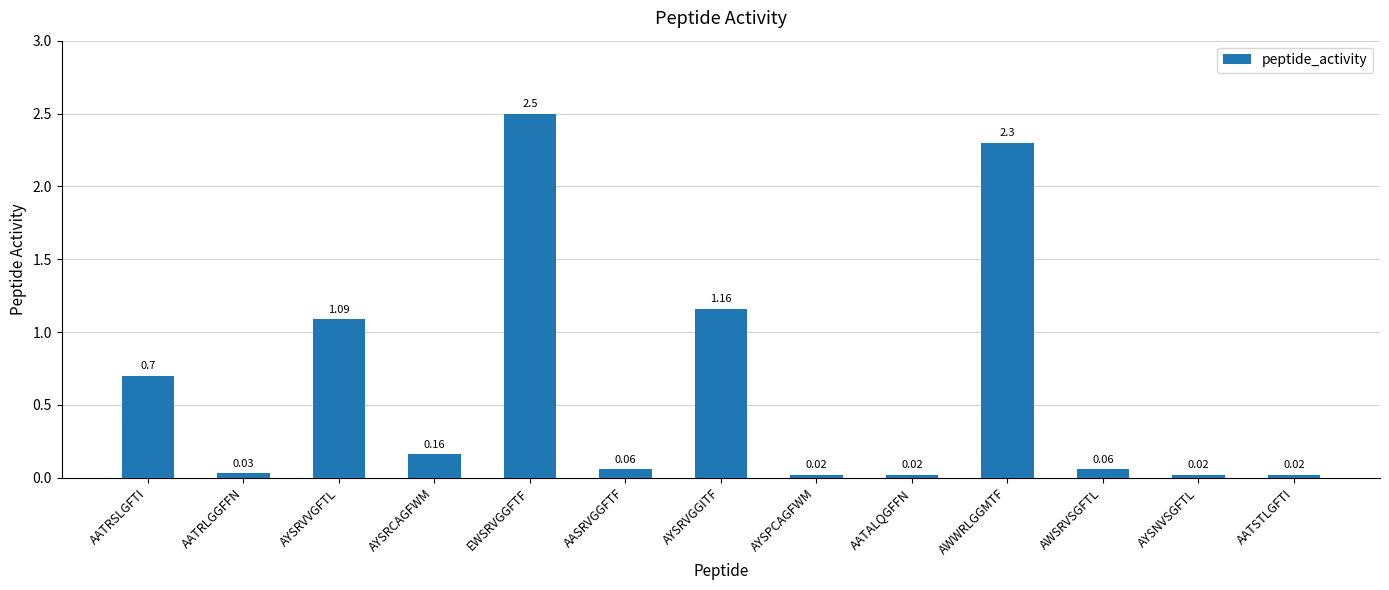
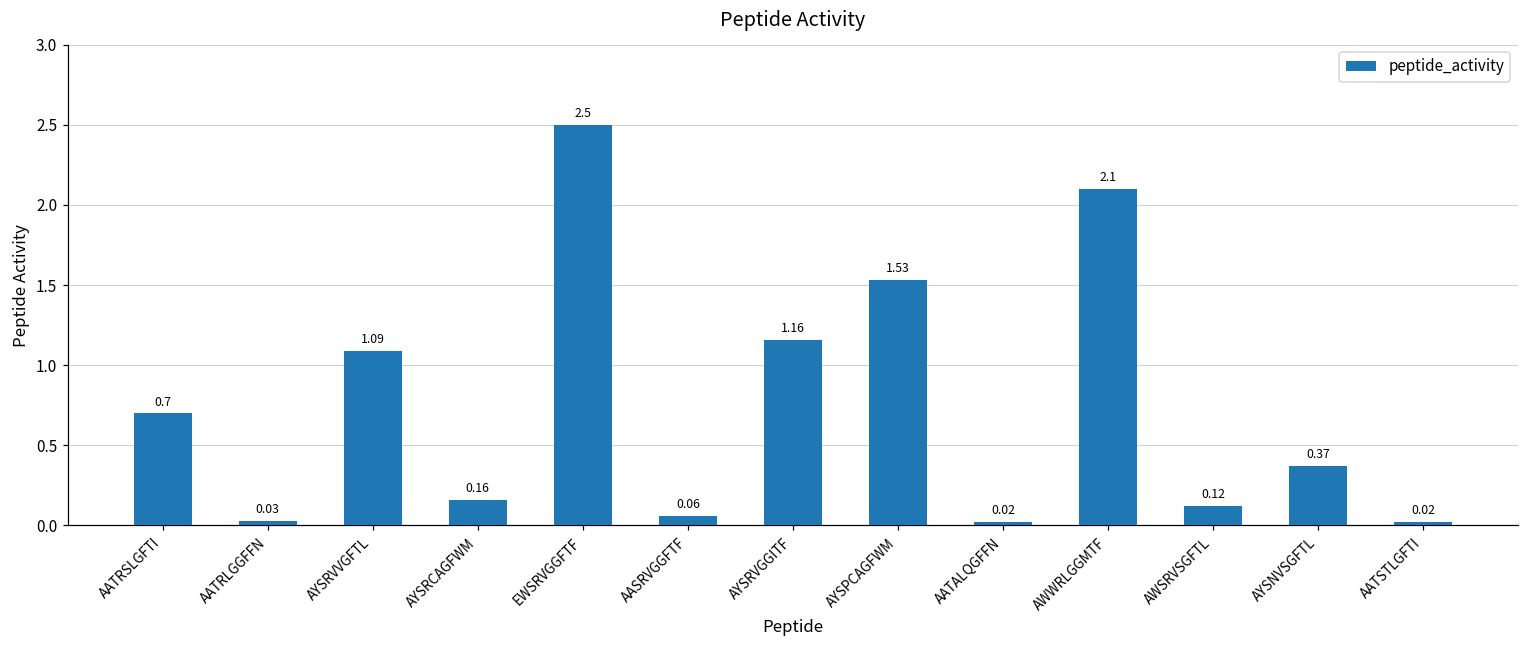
AYSPCAGFWM: 0.02 -> 1.53
AWWRLGGMTF: 2.3 -> 2.1
AWSRVSGFTL: 0.06 -> 0.12
AYSNVSGFTL: 0.02 -> 0.37
